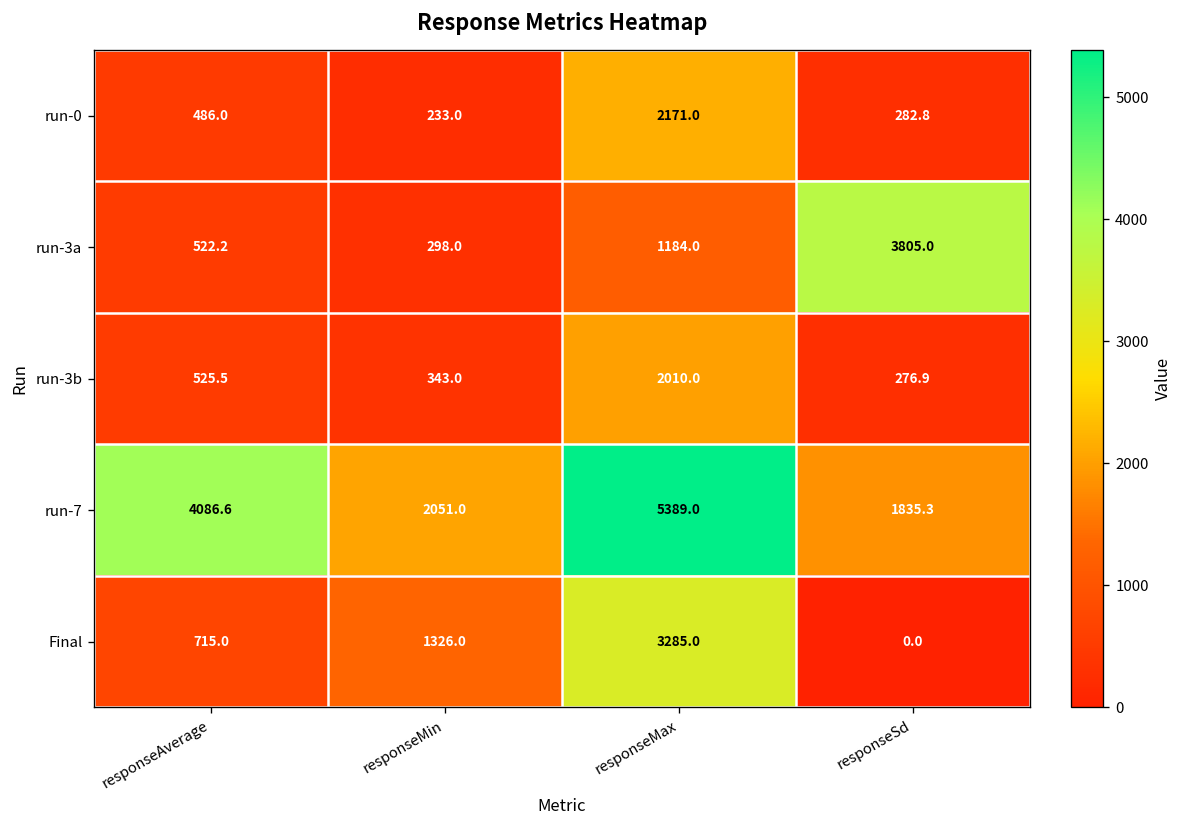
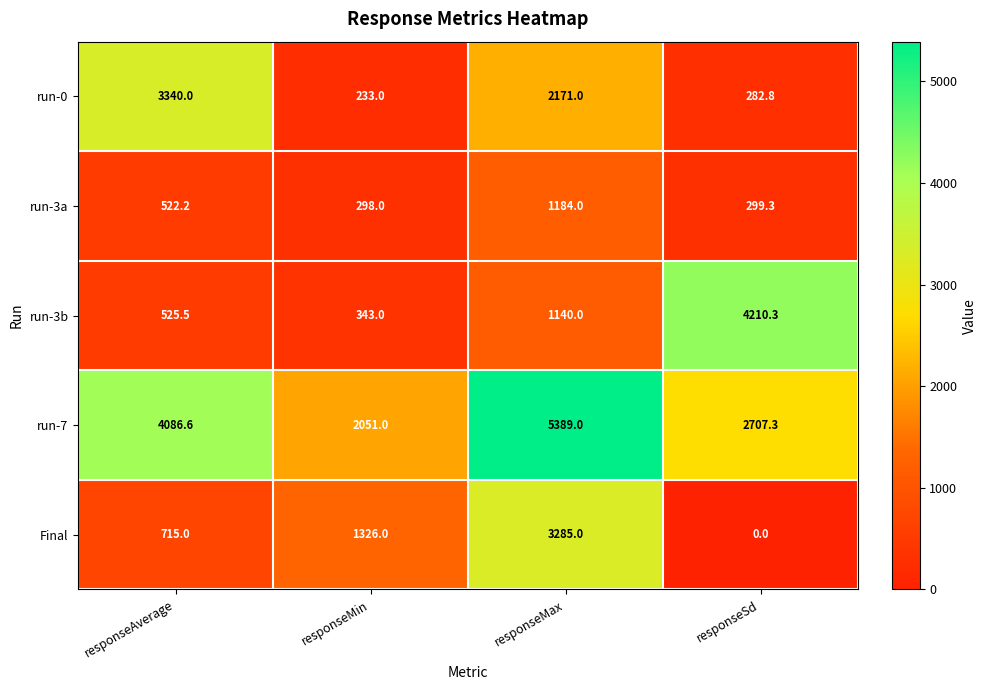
run-0, responseAverage: 486.0 -> 3340.0
run-3a, responseSd: 3805.0 -> 299.3
run-3b, responseMax: 2010.0 -> 1140.0
run-3b, responseSd: 276.9 -> 4210.3
run-7, responseSd: 1835.3 -> 2707.3
